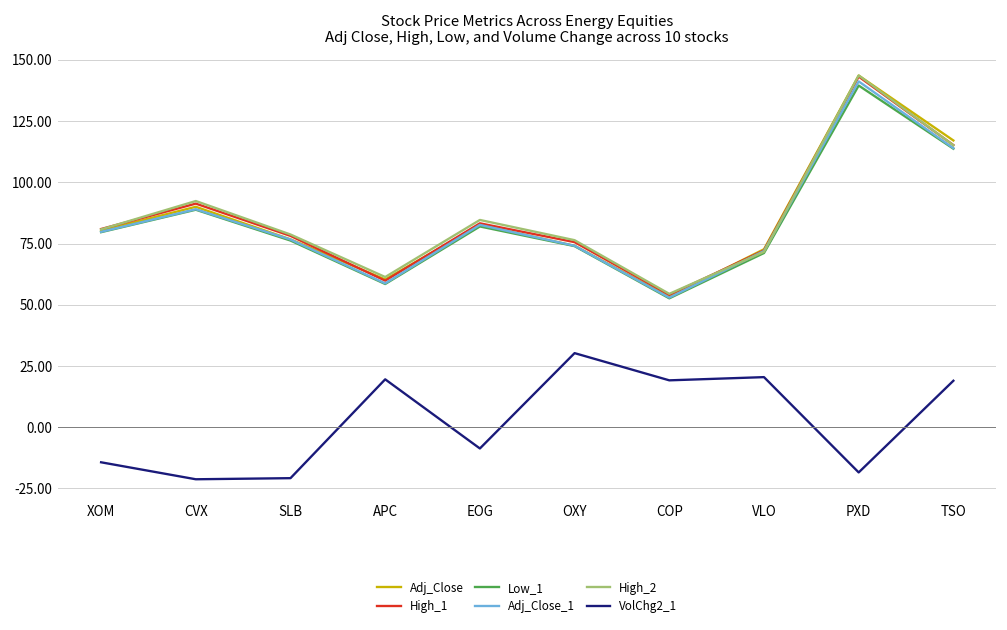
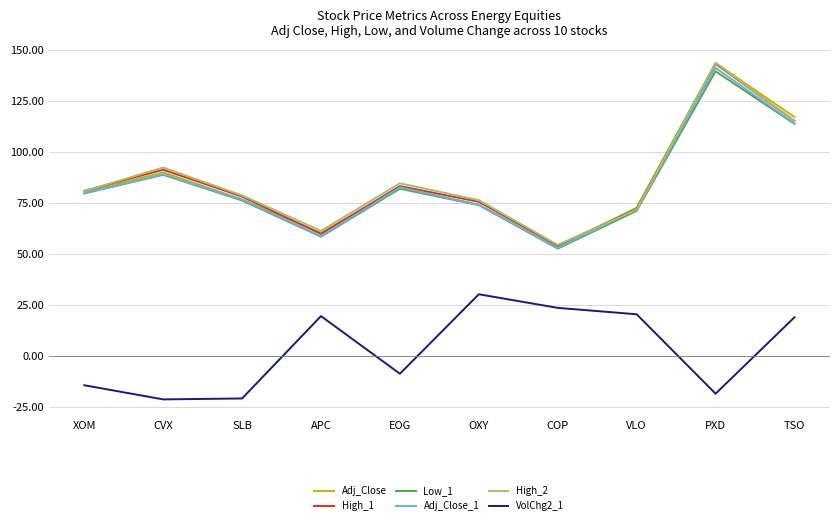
VolChg2_1, COP: 19 -> 24
